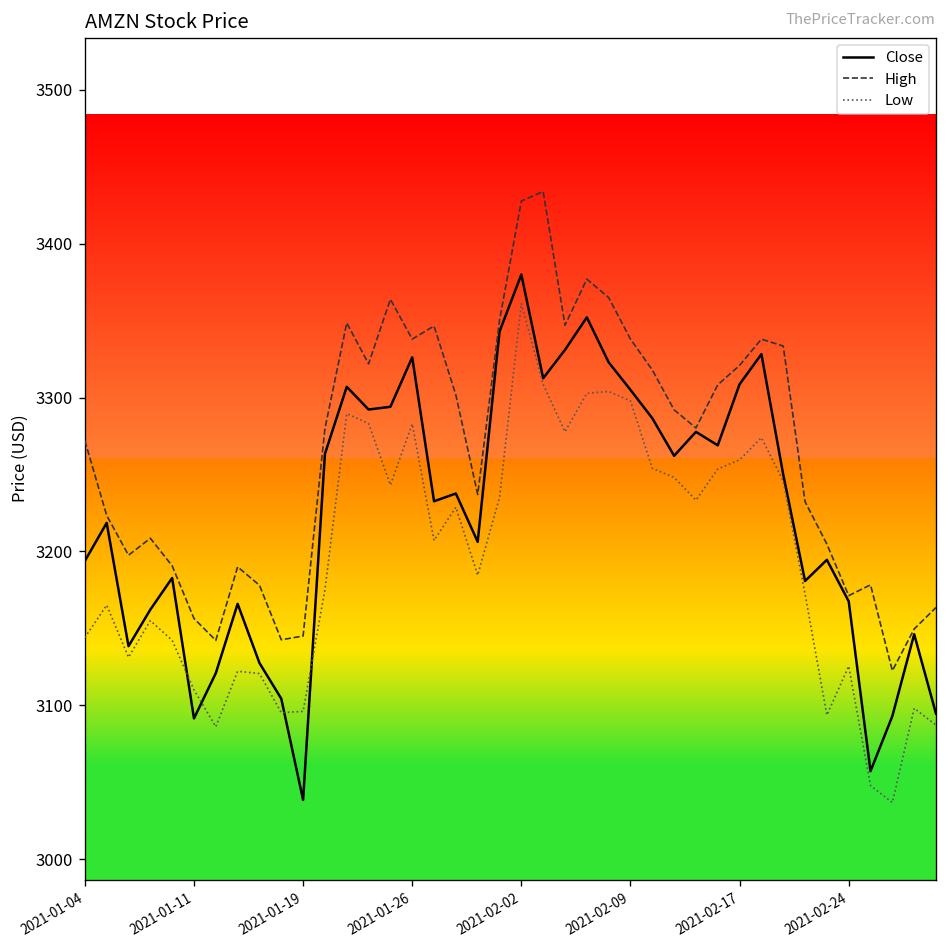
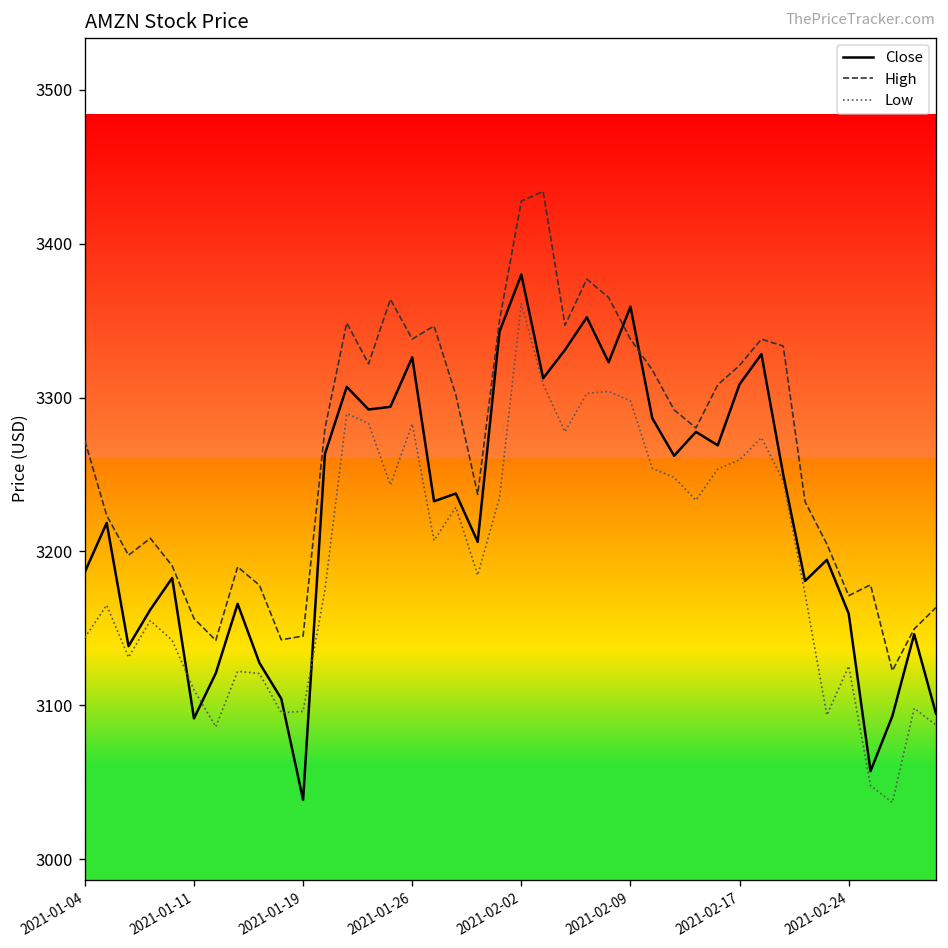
Close, 2021-01-04: 3194 -> 3187
Close, 2021-02-09: 3305 -> 3359
Close, 2021-02-24: 3168 -> 3160
